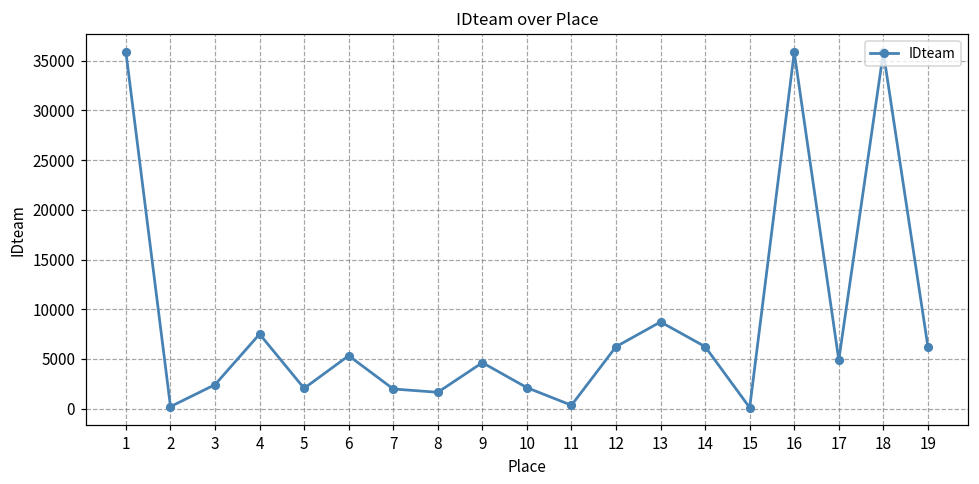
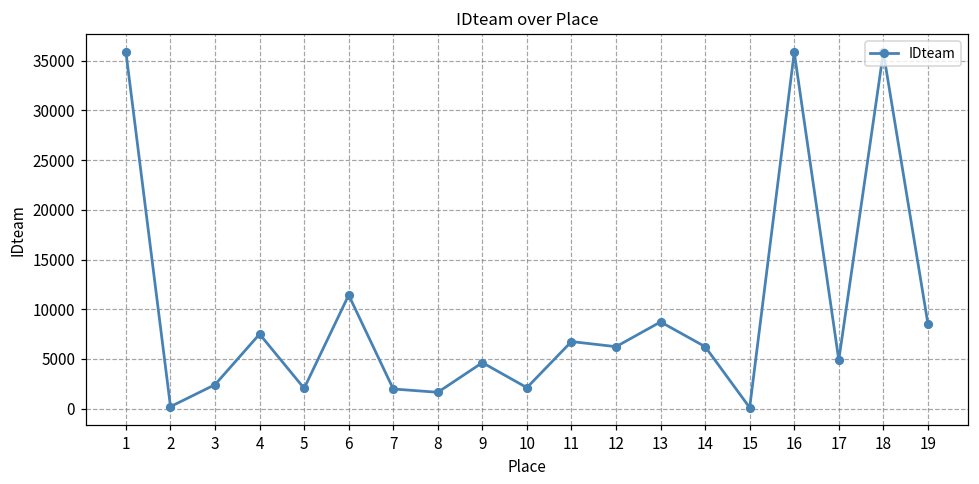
6: 5000 -> 11000
11: 0 -> 7000
19: 6000 -> 9000
